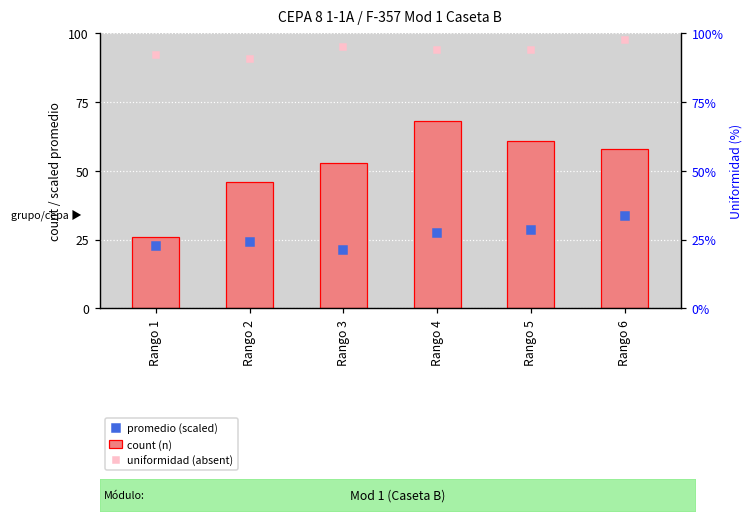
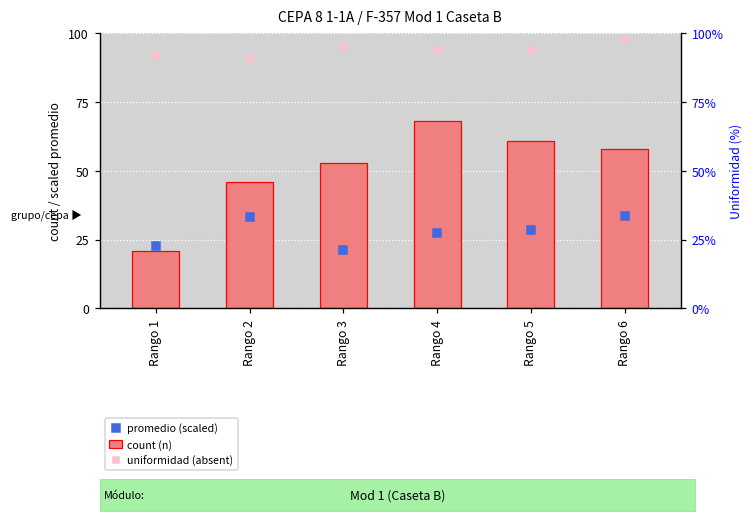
count (n), Rango 1: 26 -> 21
promedio (scaled), Rango 2: 24 -> 33
